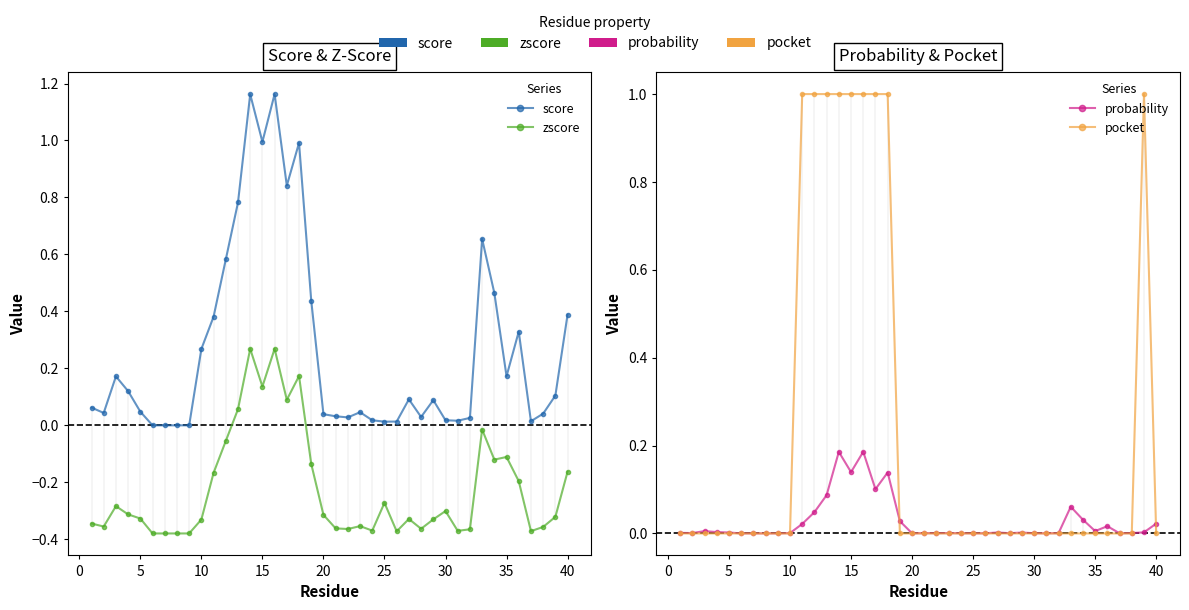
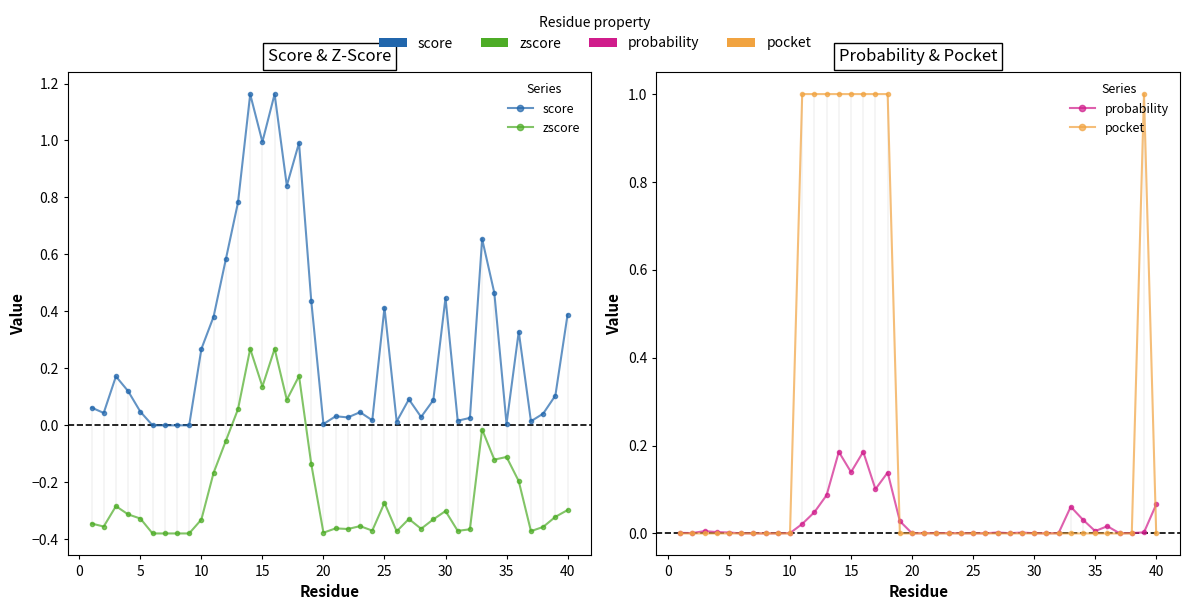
Score & Z-Score, score, 20: 0.04 -> 0.00
Score & Z-Score, zscore, 20: -0.31 -> -0.38
Score & Z-Score, score, 25: 0.01 -> 0.41
Score & Z-Score, score, 30: 0.02 -> 0.45
Score & Z-Score, score, 35: 0.17 -> 0.01
Score & Z-Score, zscore, 40: -0.16 -> -0.30
Probability & Pocket, probability, 40: 0.02 -> 0.07
